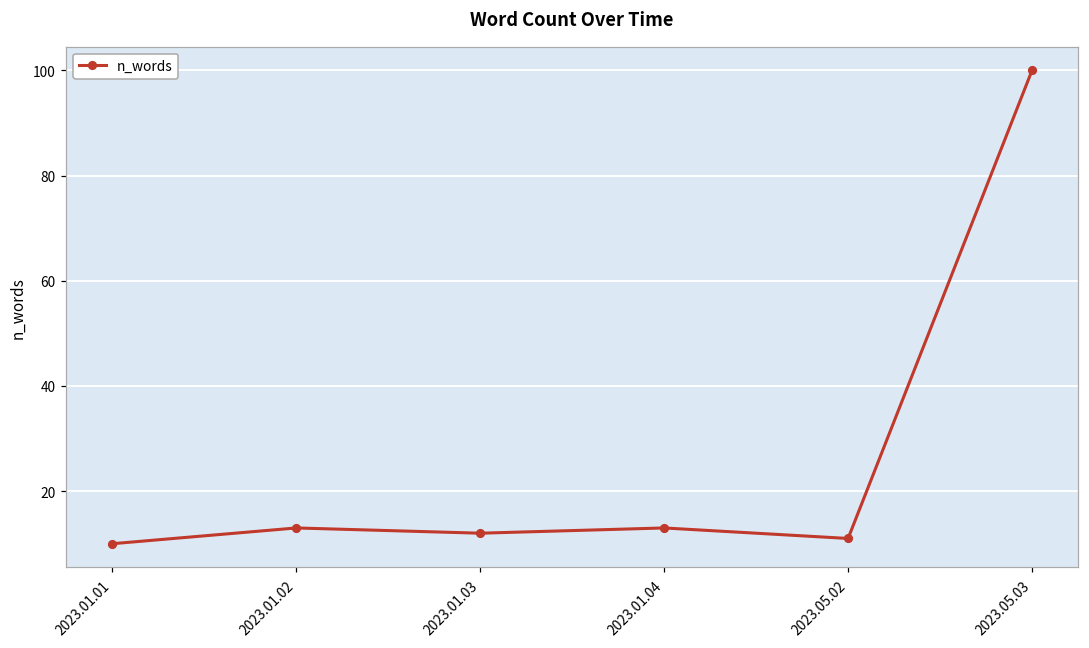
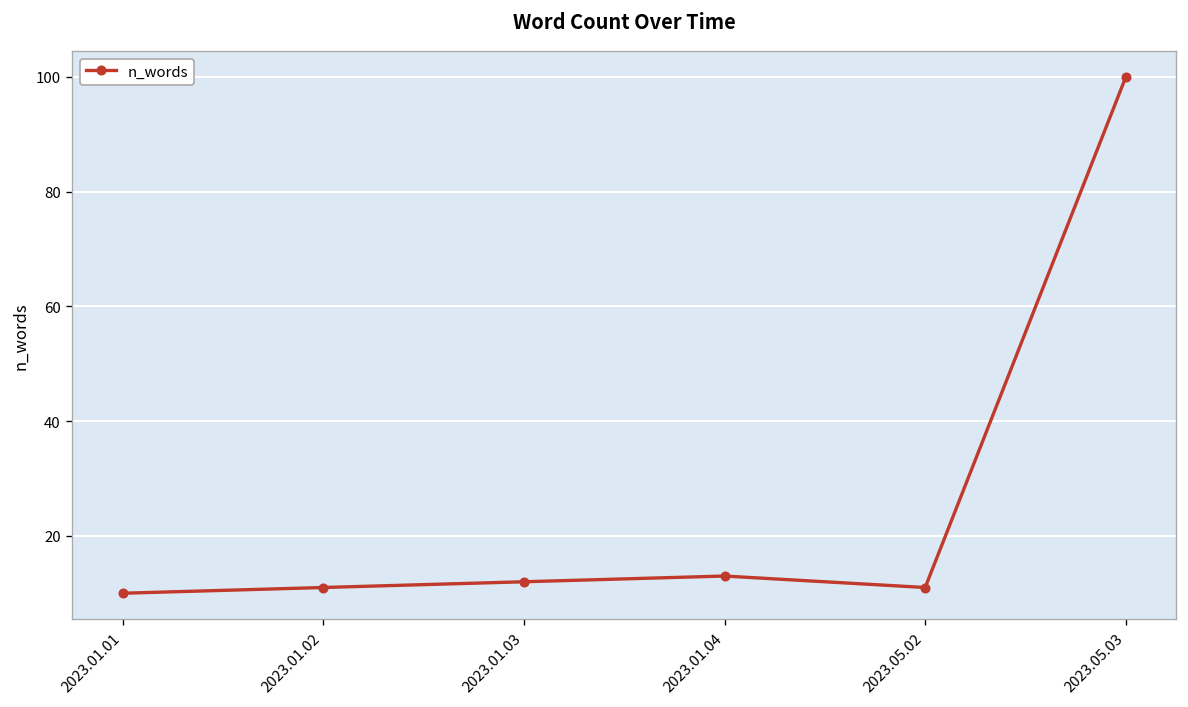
2023.01.02: 13 -> 11
